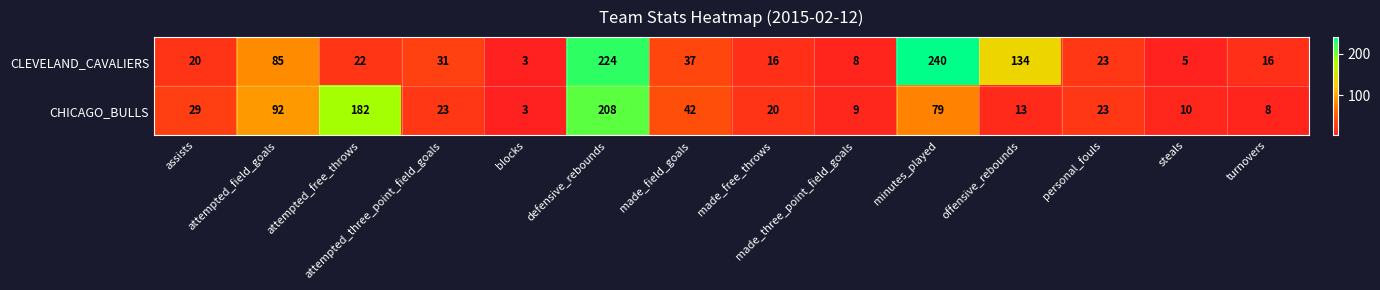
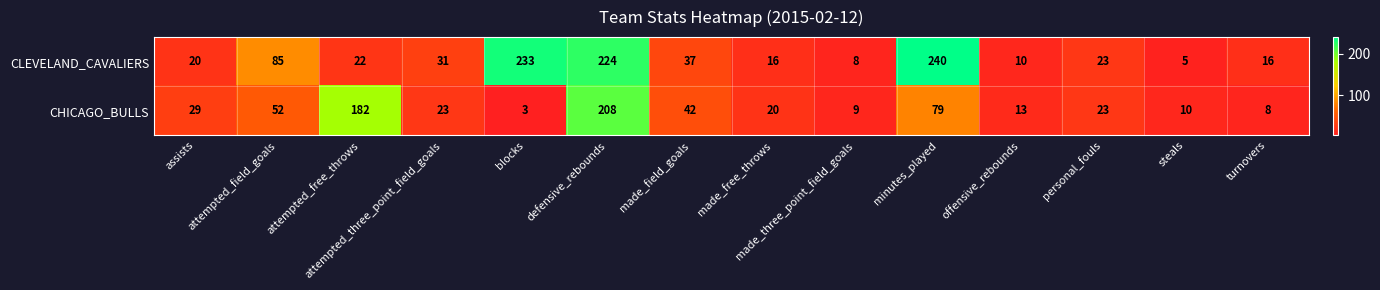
CLEVELAND_CAVALIERS, blocks: 3 -> 233
CLEVELAND_CAVALIERS, offensive_rebounds: 134 -> 10
CHICAGO_BULLS, attempted_field_goals: 92 -> 52
